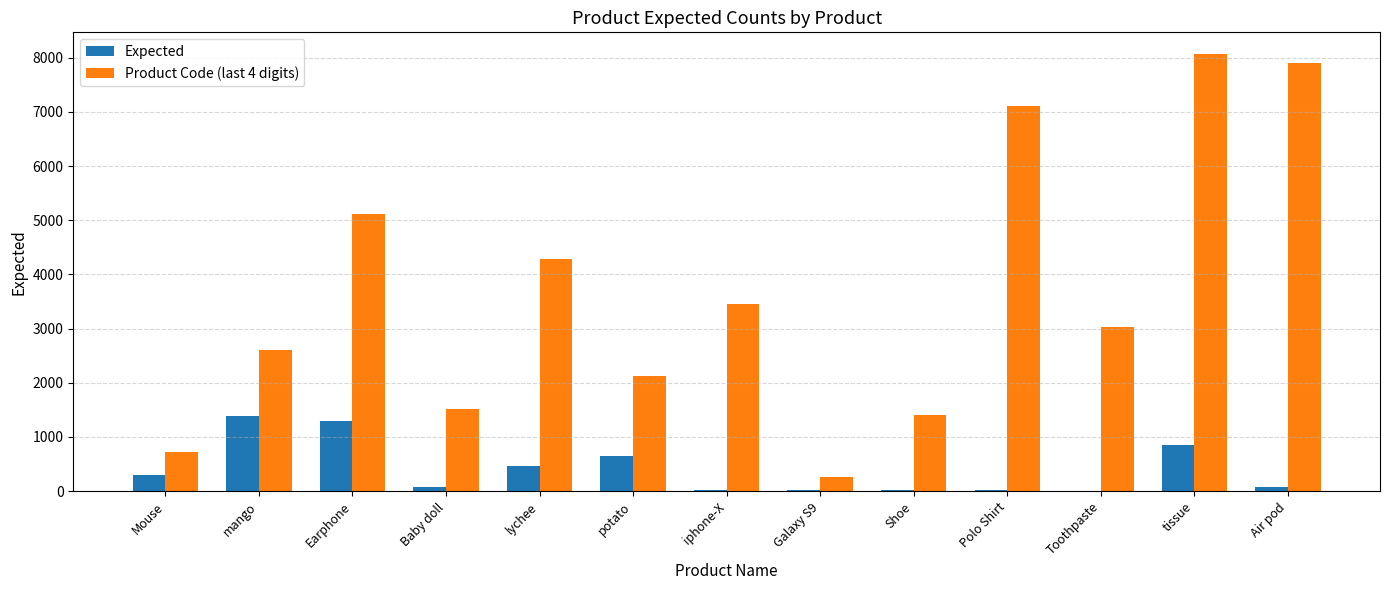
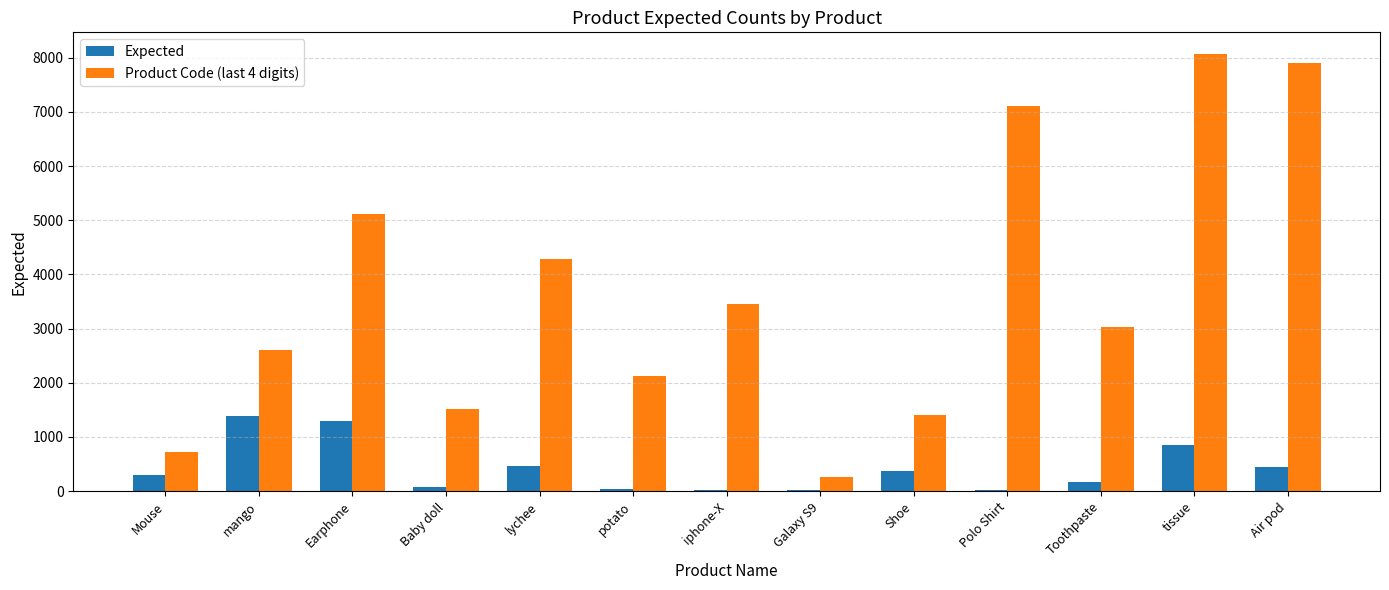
Expected, potato: 600 -> 0
Expected, Shoe: 0 -> 400
Expected, Toothpaste: 0 -> 200
Expected, Air pod: 100 -> 400
